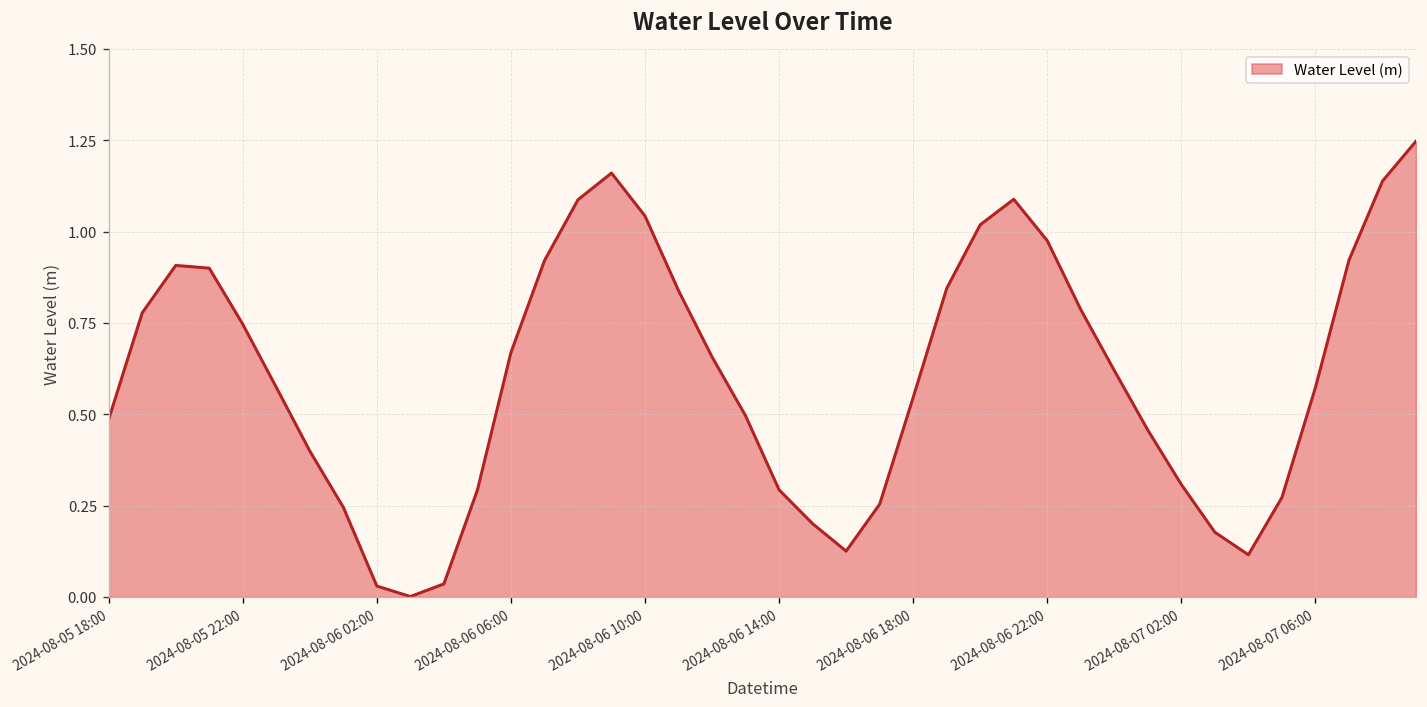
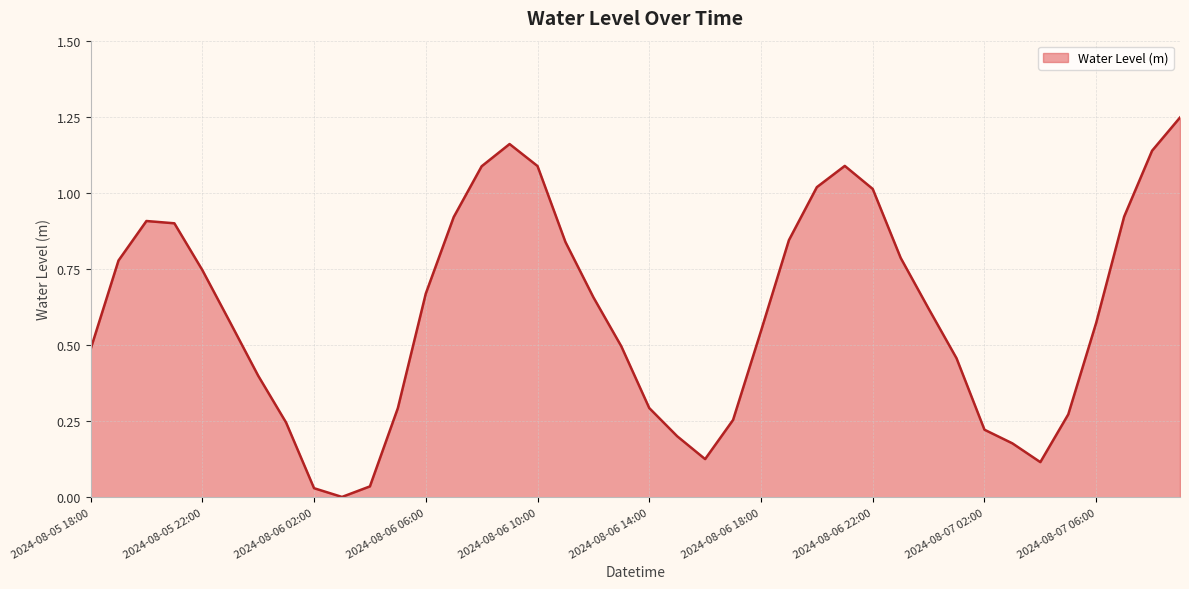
2024-08-06 10:00: 1.04 -> 1.09
2024-08-06 22:00: 0.98 -> 1.01
2024-08-07 02:00: 0.31 -> 0.22
